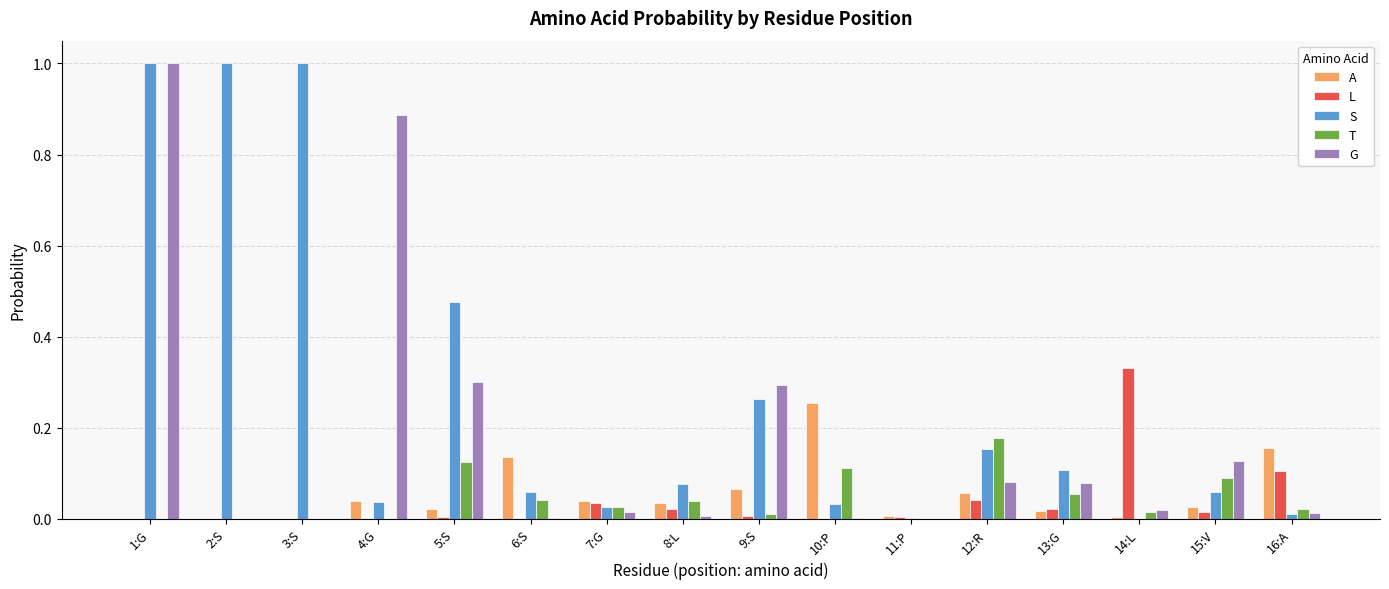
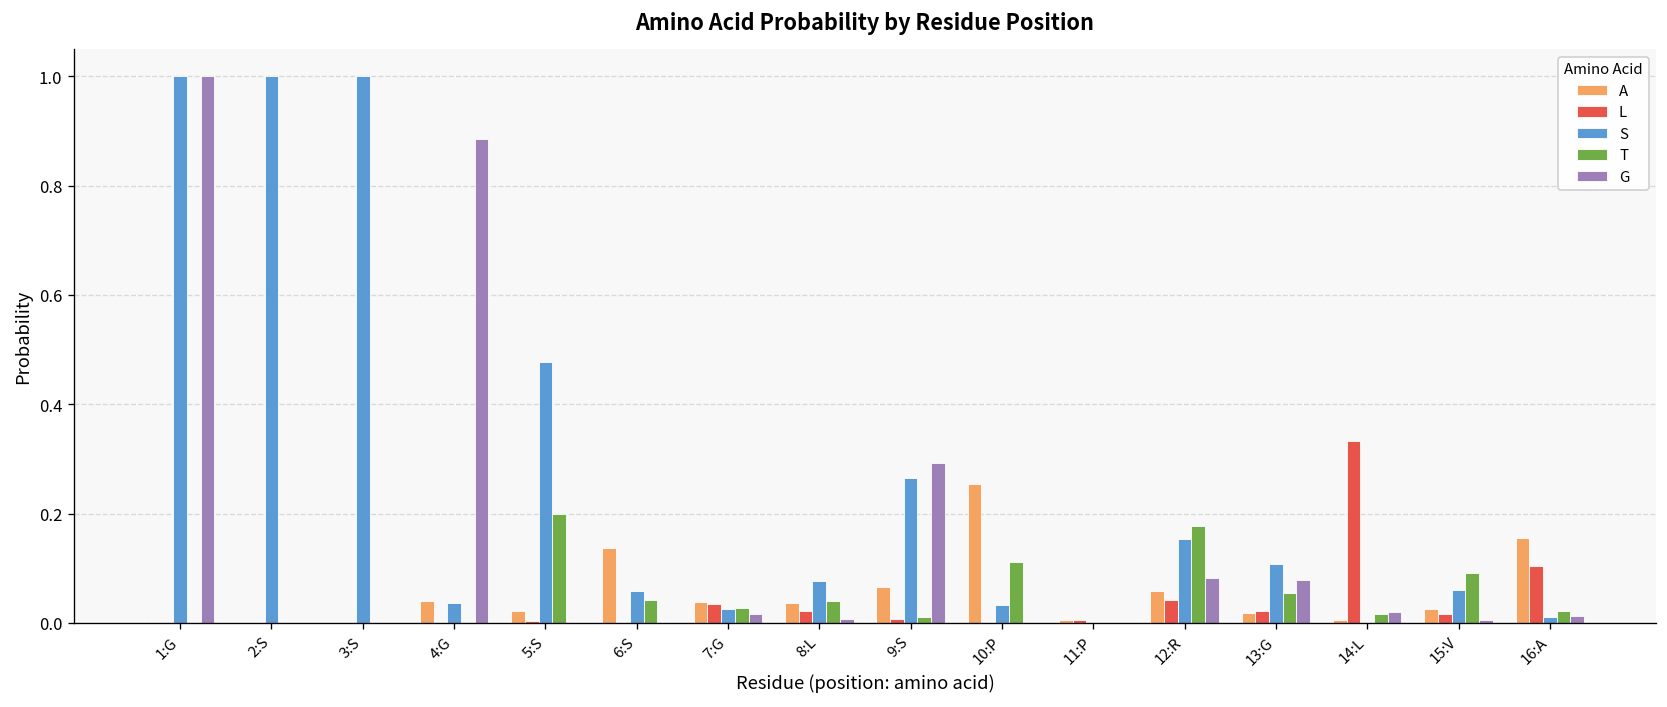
T, 5:S: 0.12 -> 0.20
G, 5:S: 0.3 -> 0.0
G, 15:V: 0.13 -> 0.01
